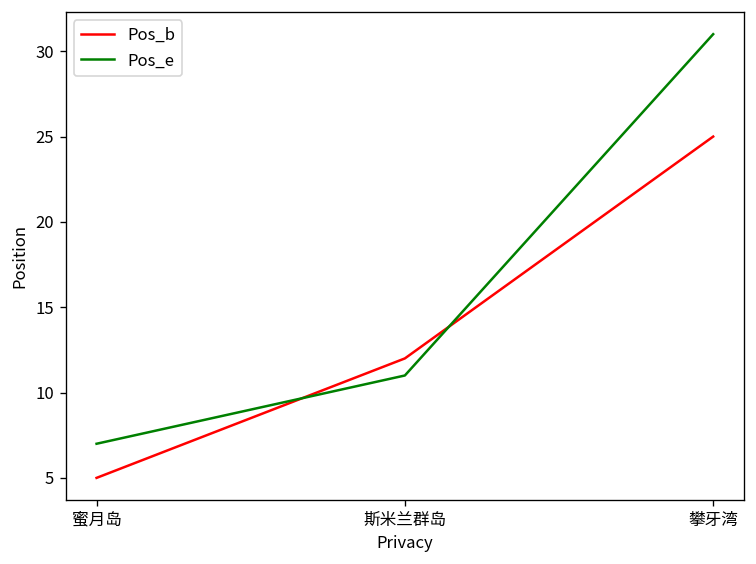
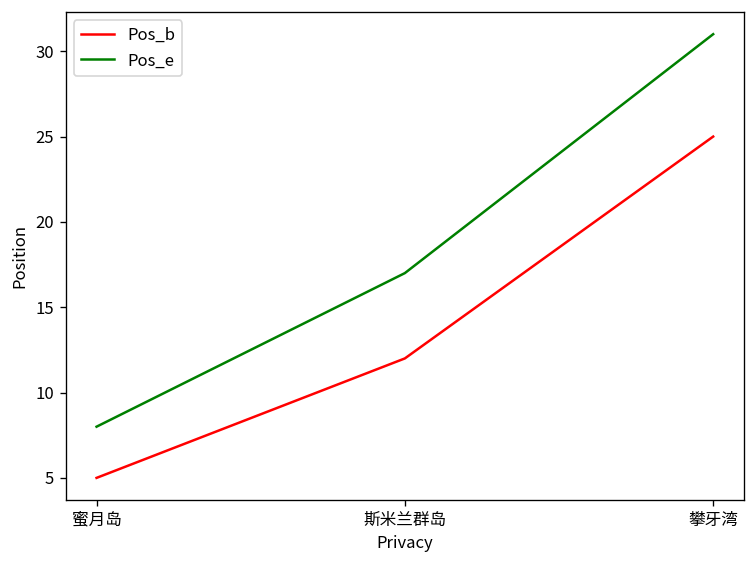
Pos_e, 蜜月岛: 7 -> 8
Pos_e, 斯米兰群岛: 11 -> 17
